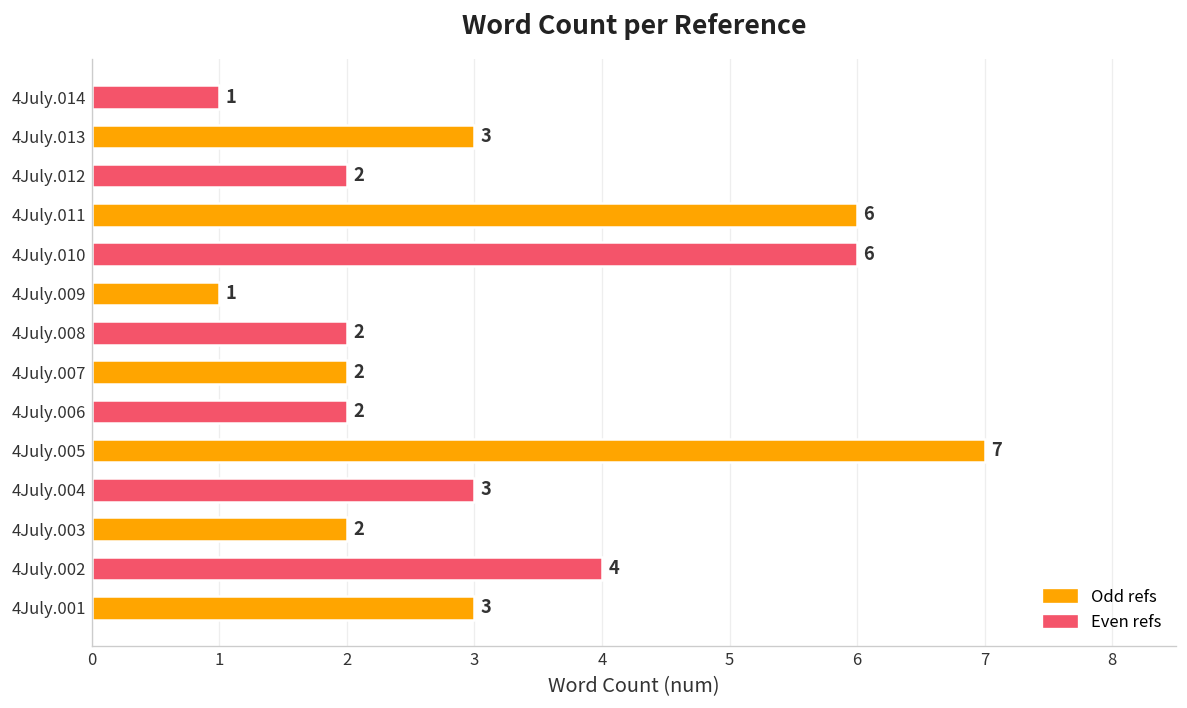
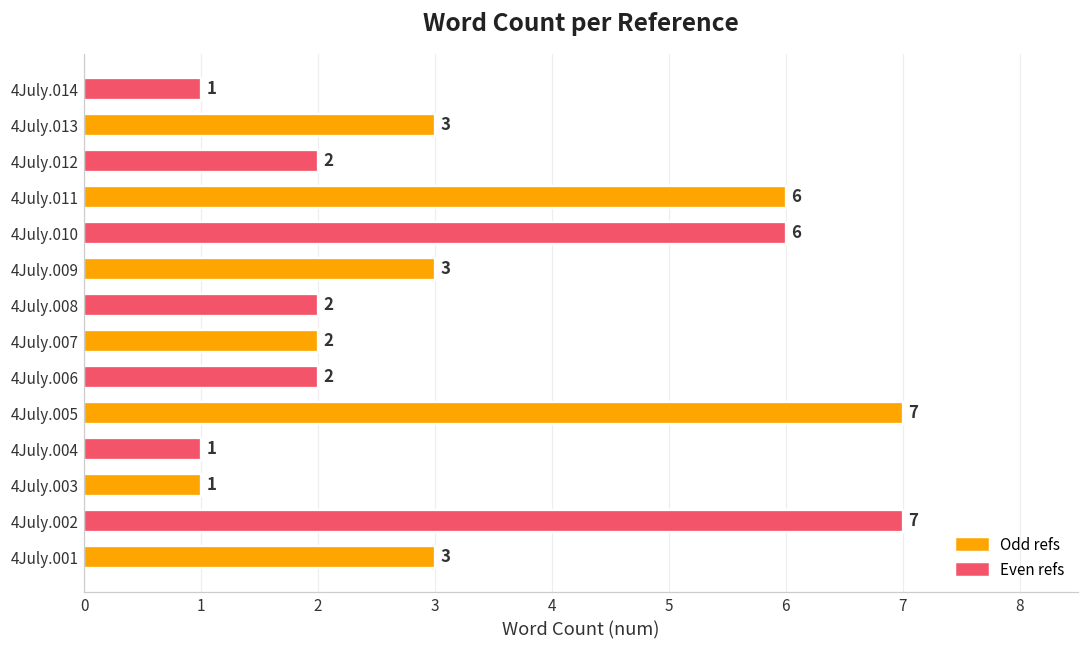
4July.009: 1 -> 3
4July.004: 3 -> 1
4July.003: 2 -> 1
4July.002: 4 -> 7
